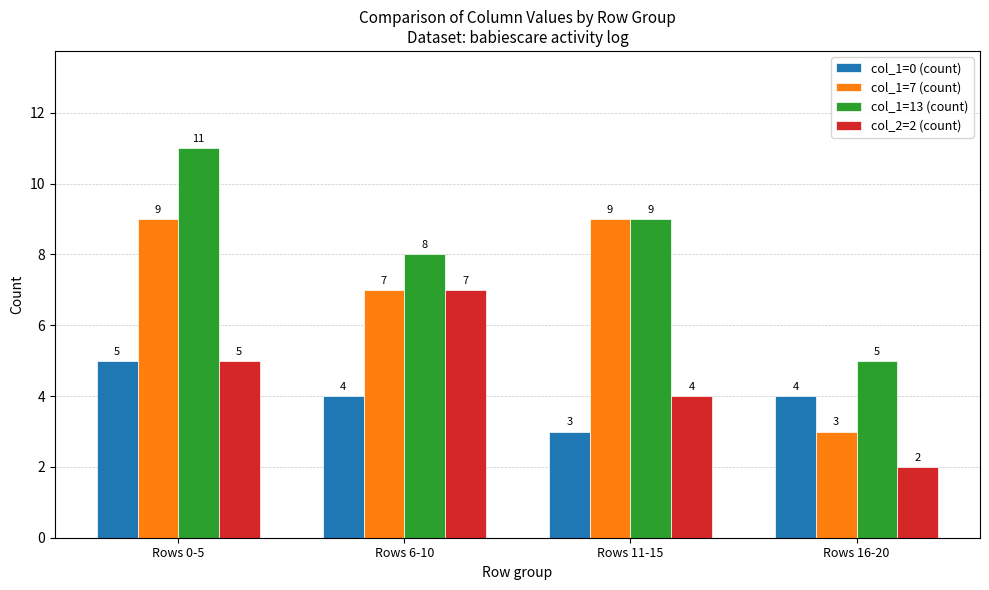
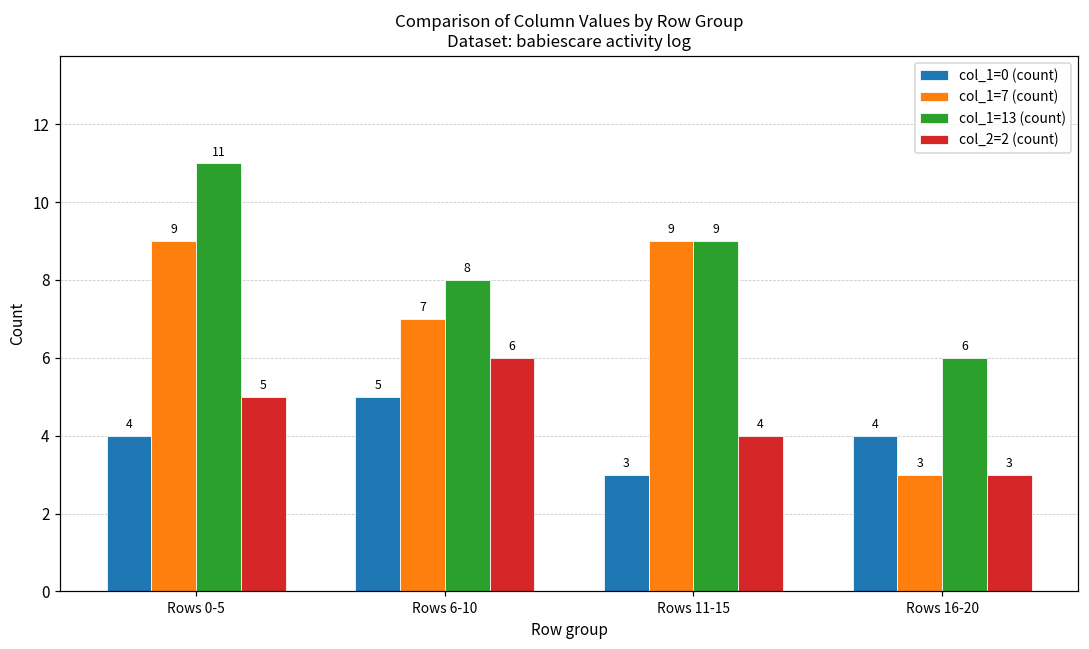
col_1=0 (count), Rows 0-5: 5 -> 4
col_1=0 (count), Rows 6-10: 4 -> 5
col_2=2 (count), Rows 6-10: 7 -> 6
col_1=13 (count), Rows 16-20: 5 -> 6
col_2=2 (count), Rows 16-20: 2 -> 3
